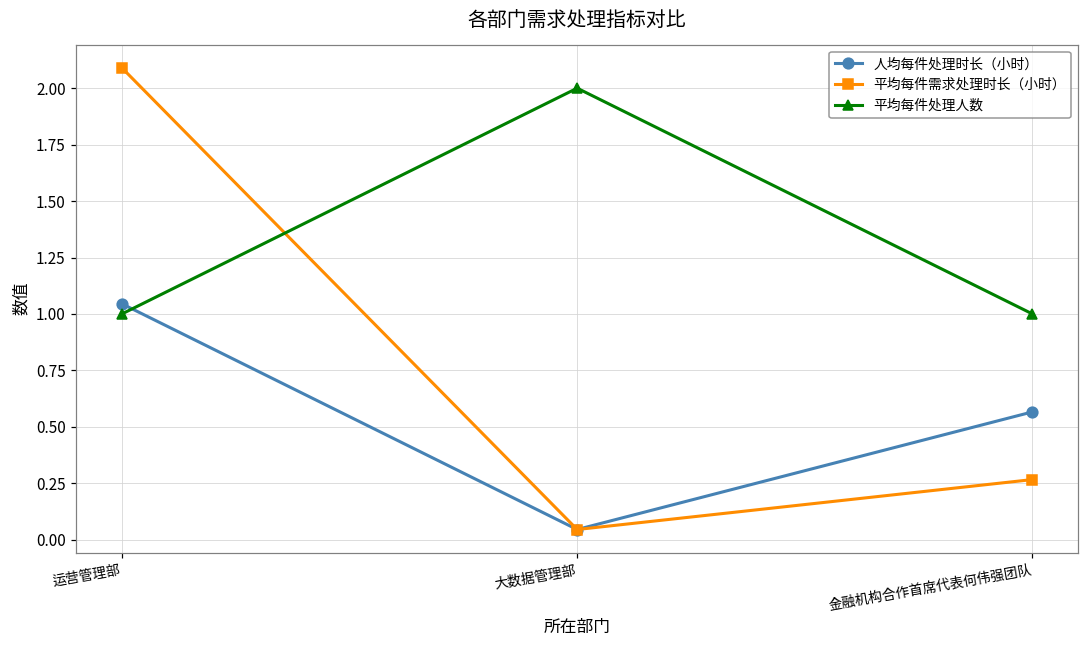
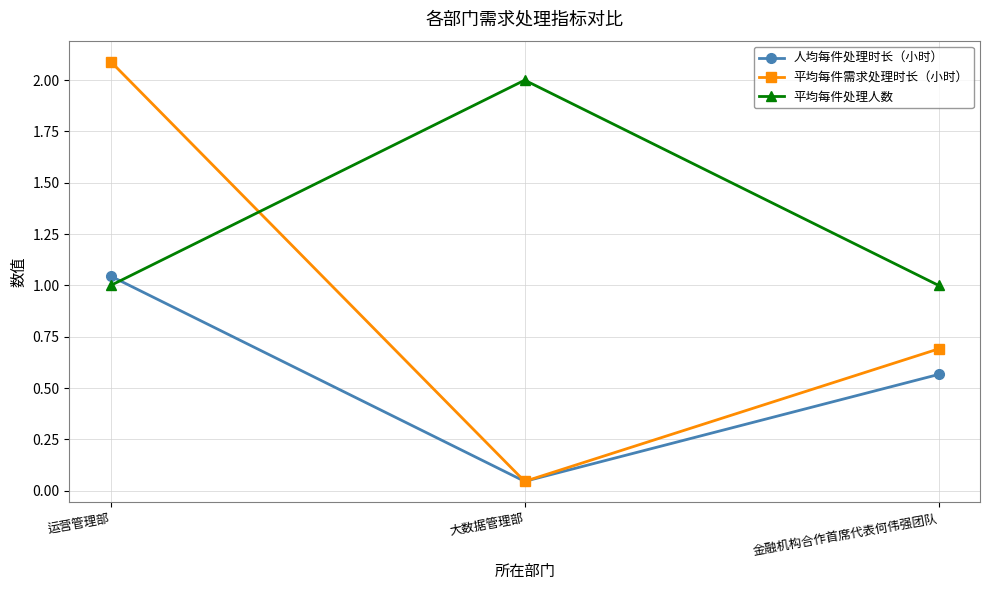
平均每件需求处理时长（小时）, 金融机构合作首席代表何伟强团队: 0.27 -> 0.69
